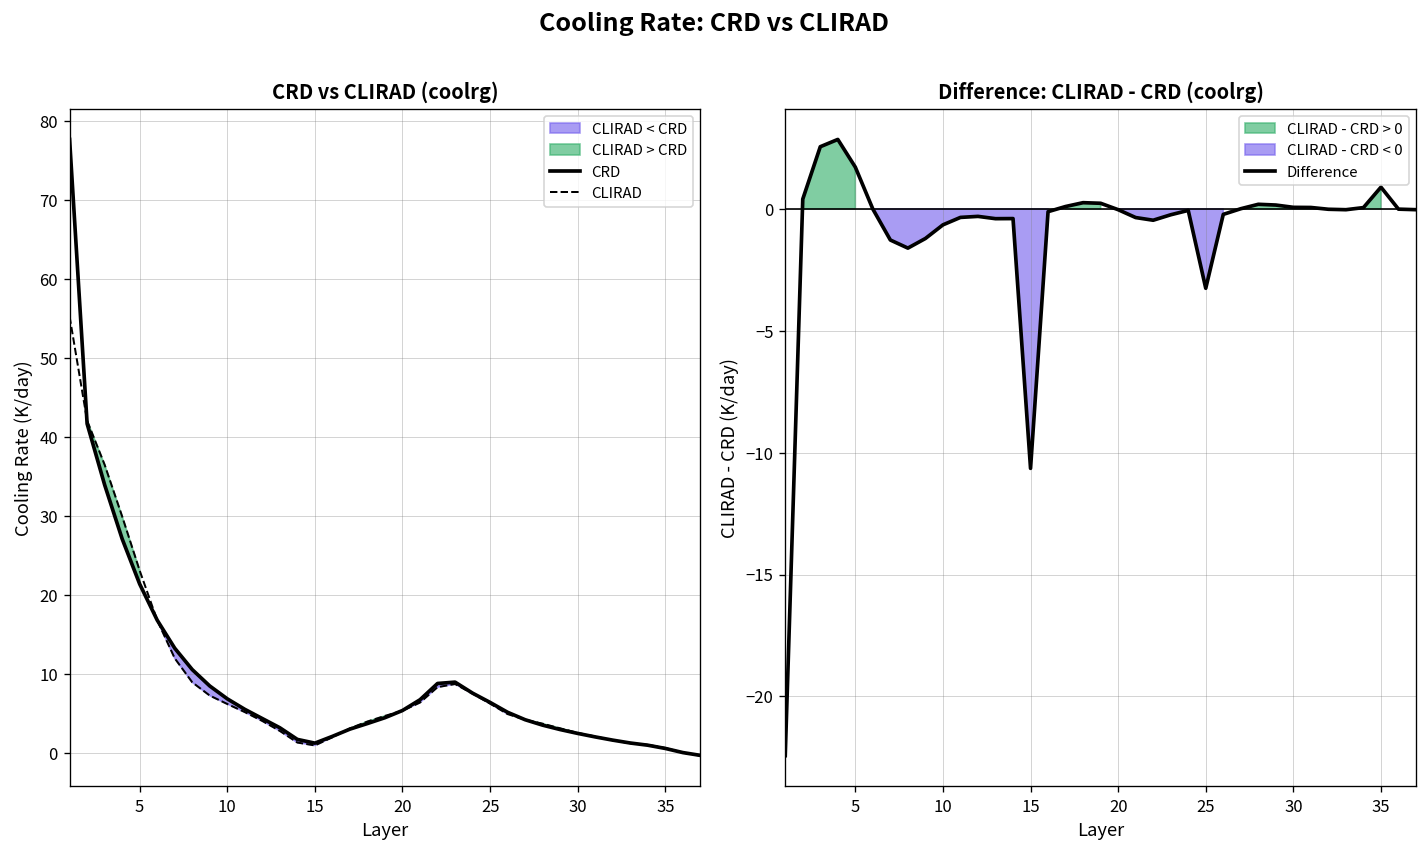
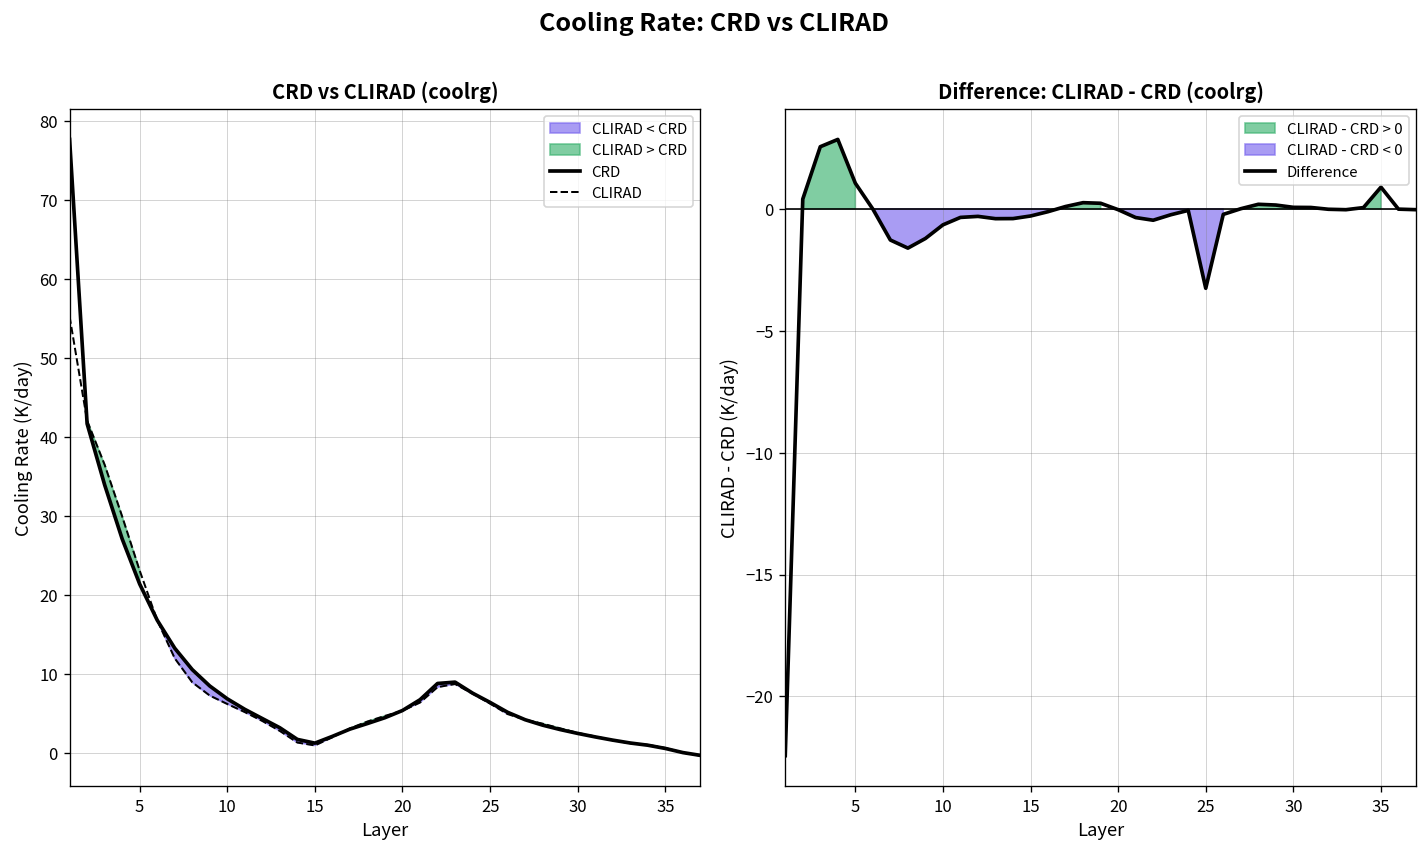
Difference: CLIRAD - CRD (coolrg), 5: 1.7 -> 1.1
Difference: CLIRAD - CRD (coolrg), 15: -10.6 -> -0.3
